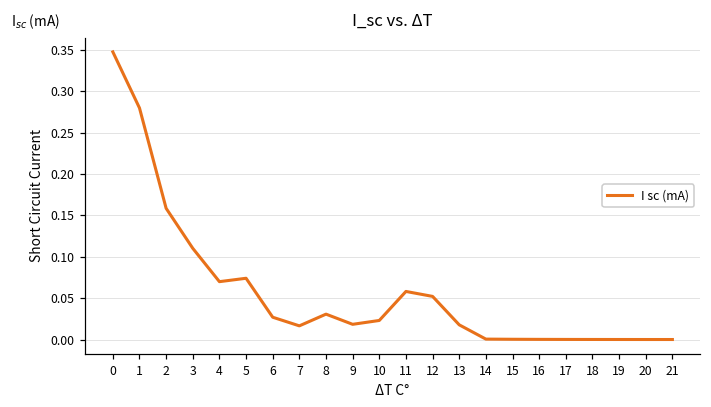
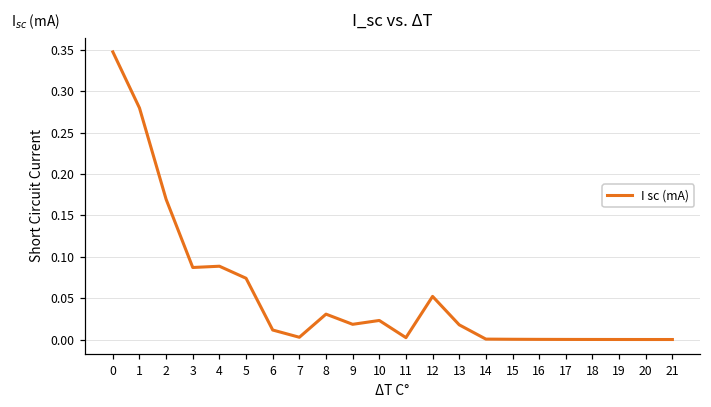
2: 0.16 -> 0.17
3: 0.11 -> 0.09
4: 0.07 -> 0.09
6: 0.03 -> 0.01
7: 0.02 -> 0.00
11: 0.06 -> 0.00
